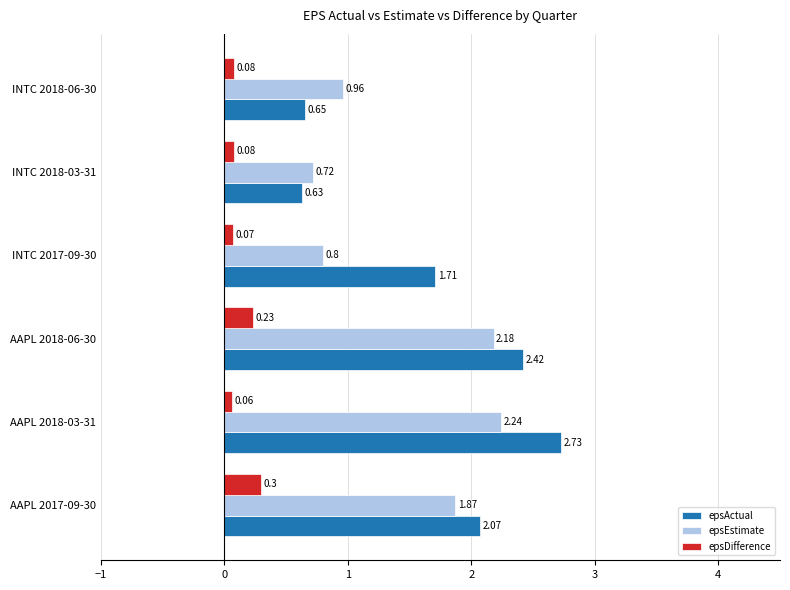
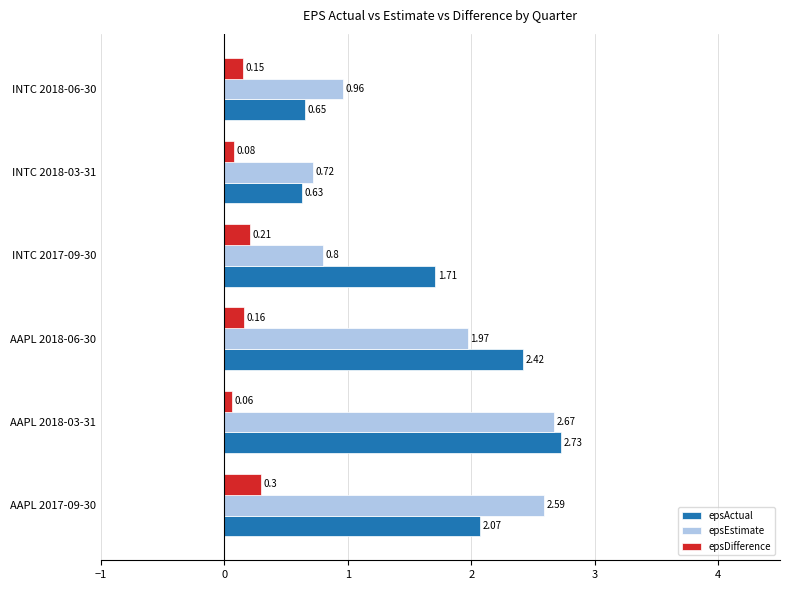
epsDifference, INTC 2018-06-30: 0.08 -> 0.15
epsDifference, INTC 2017-09-30: 0.07 -> 0.21
epsDifference, AAPL 2018-06-30: 0.23 -> 0.16
epsEstimate, AAPL 2018-06-30: 2.18 -> 1.97
epsEstimate, AAPL 2018-03-31: 2.24 -> 2.67
epsEstimate, AAPL 2017-09-30: 1.87 -> 2.59
